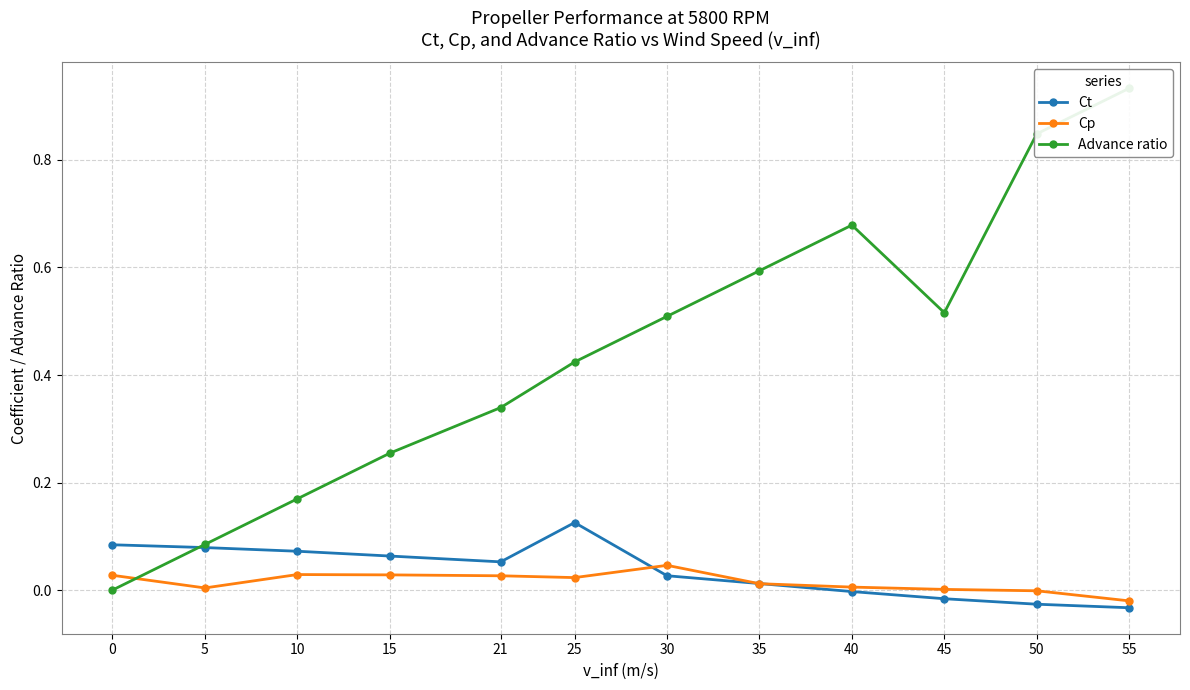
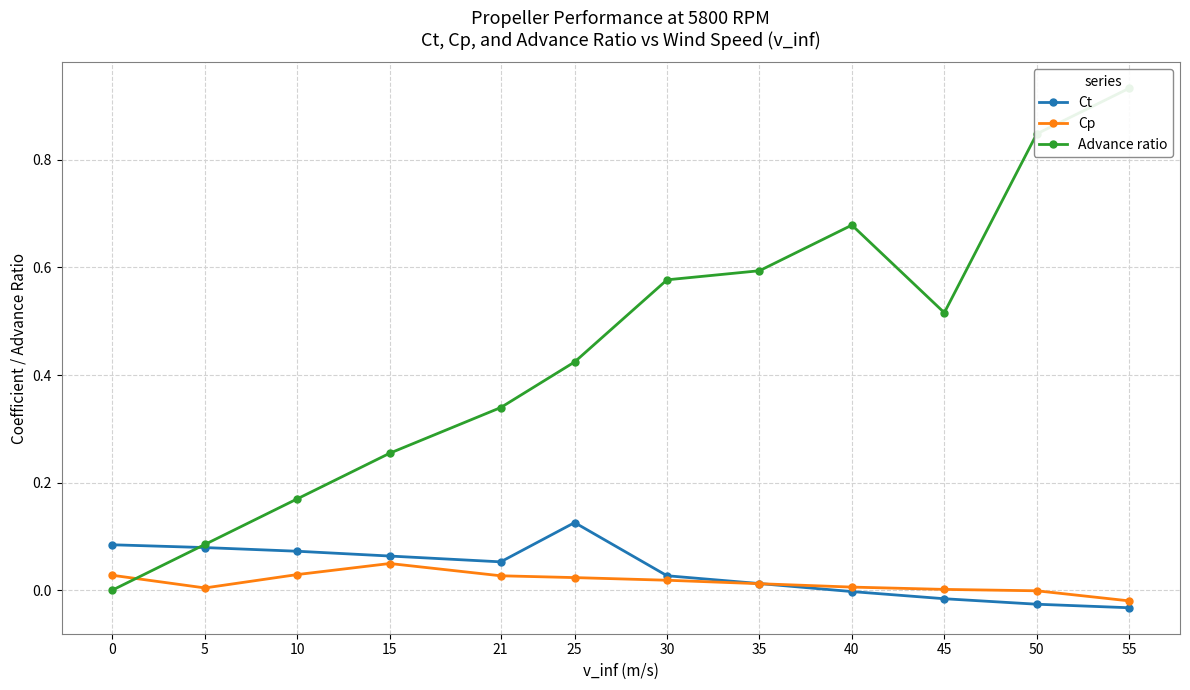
Cp, 15: 0.03 -> 0.05
Cp, 30: 0.05 -> 0.02
Advance ratio, 30: 0.51 -> 0.58
